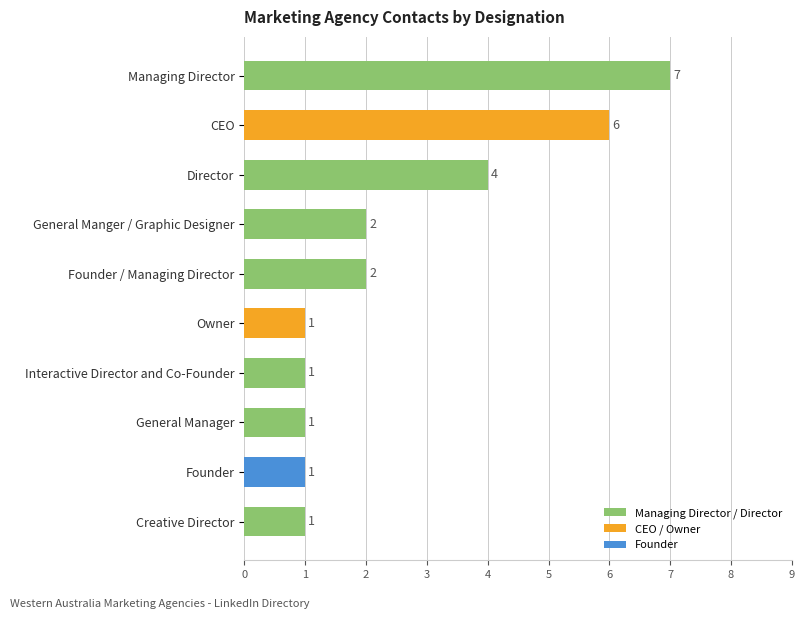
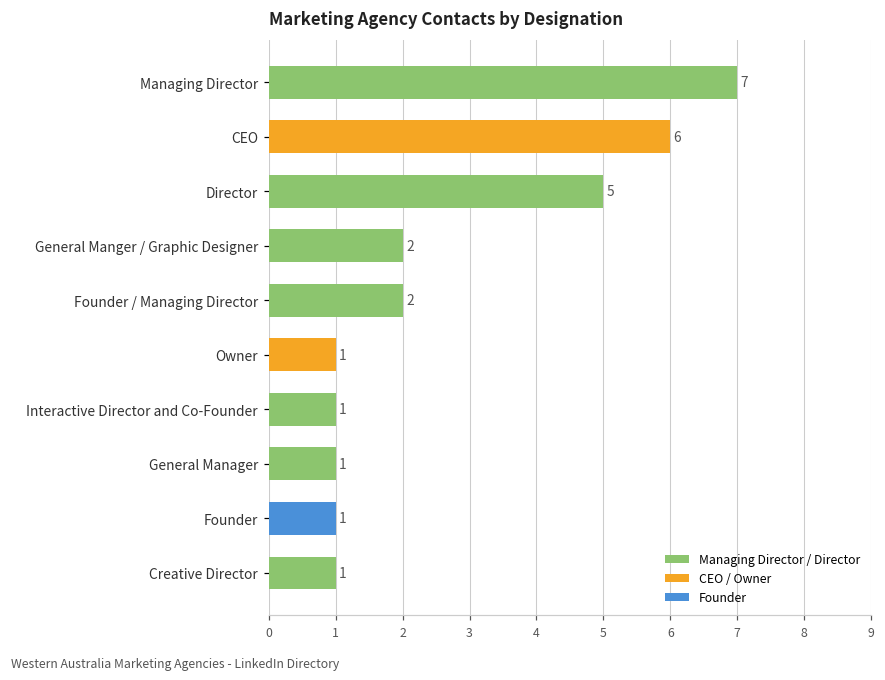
Director: 4 -> 5
